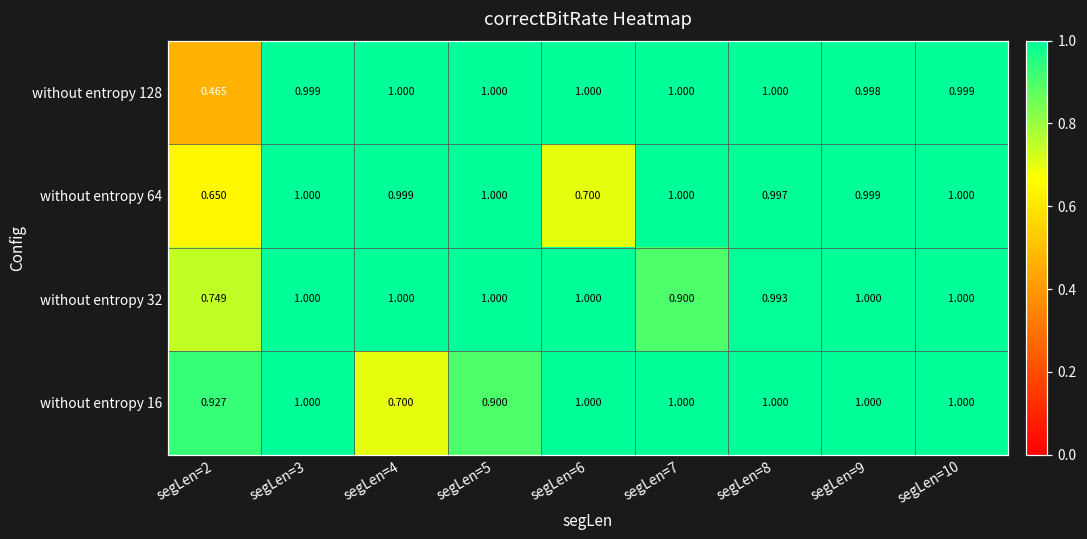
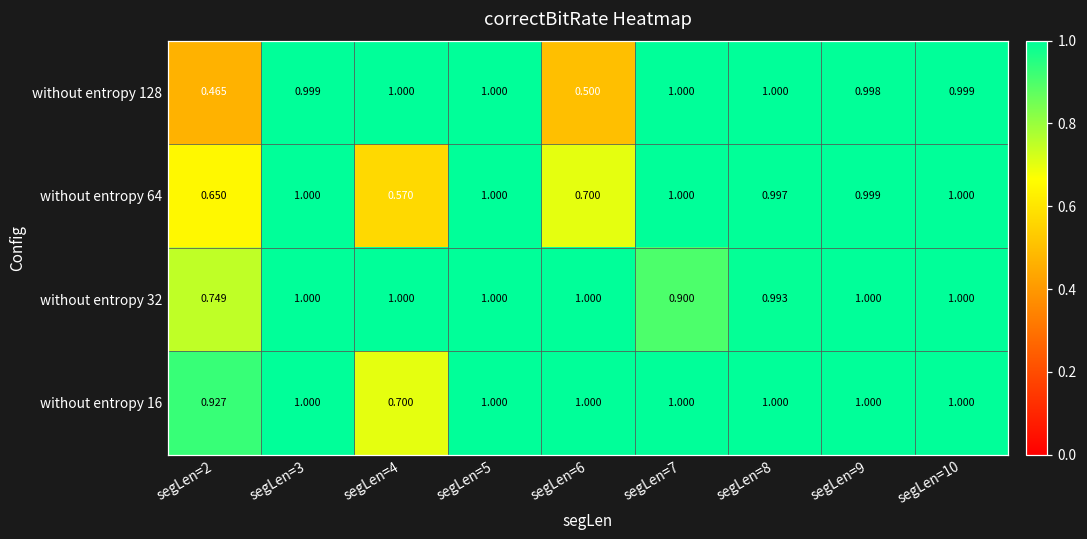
without entropy 128, segLen=6: 1.000 -> 0.500
without entropy 64, segLen=4: 0.999 -> 0.570
without entropy 16, segLen=5: 0.900 -> 1.000
